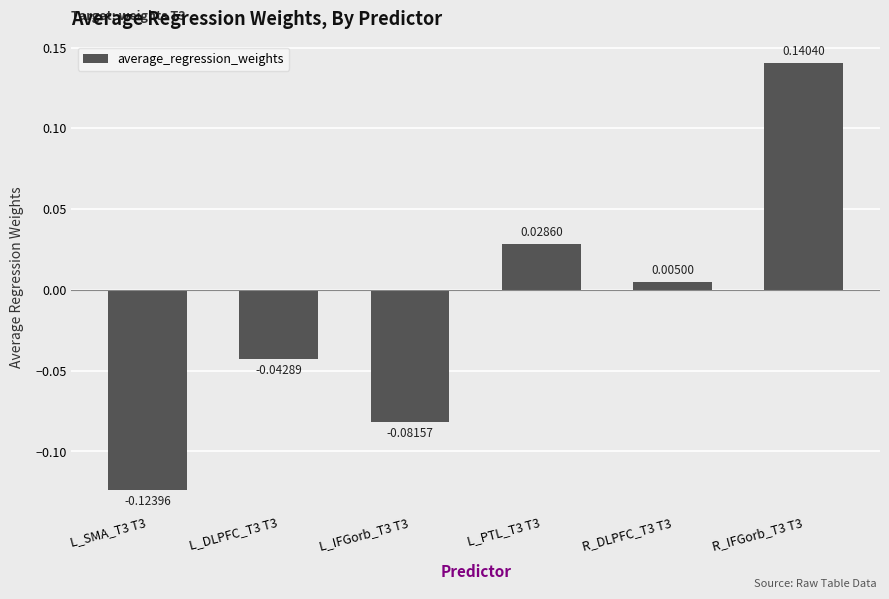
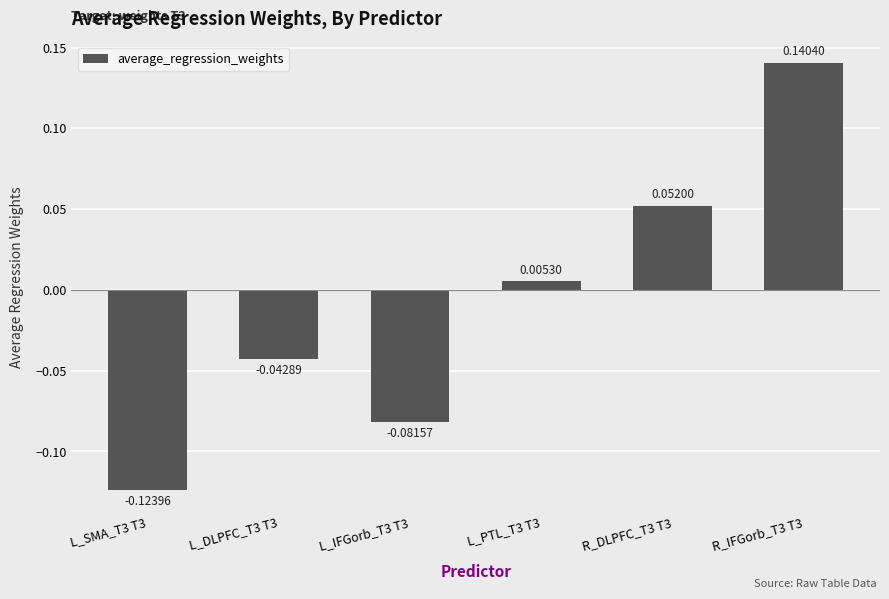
L_PTL_T3 T3: 0.02860 -> 0.00530
R_DLPFC_T3 T3: 0.00500 -> 0.05200
